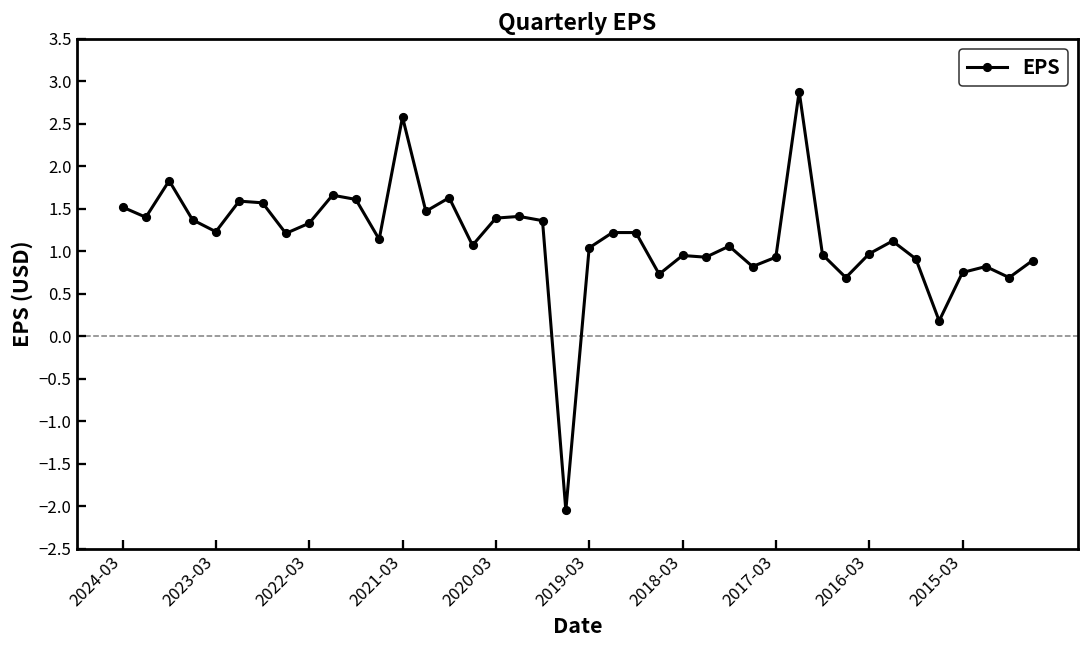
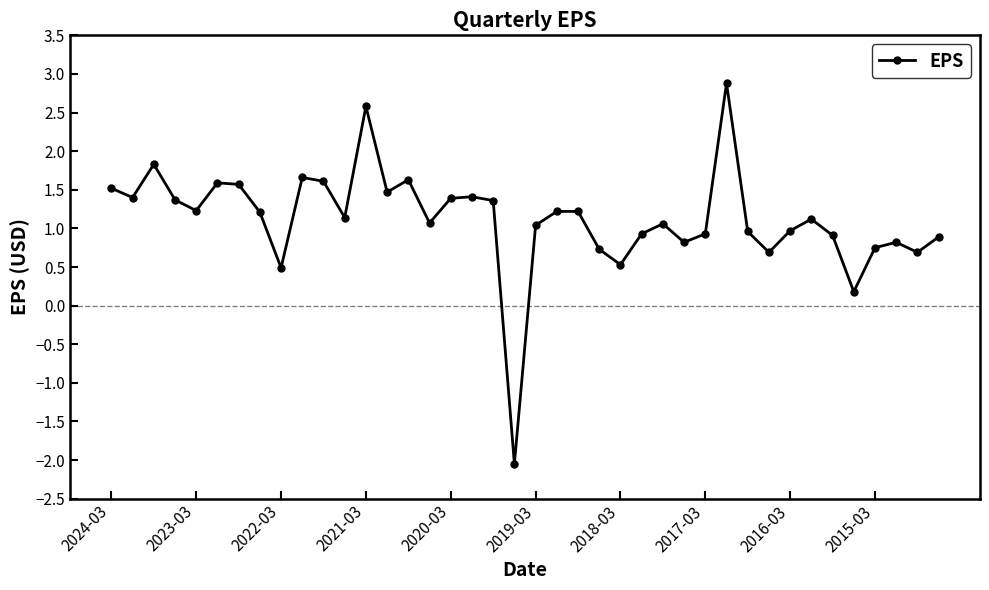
2022-03: 1.3 -> 0.5
2018-03: 1.0 -> 0.5
